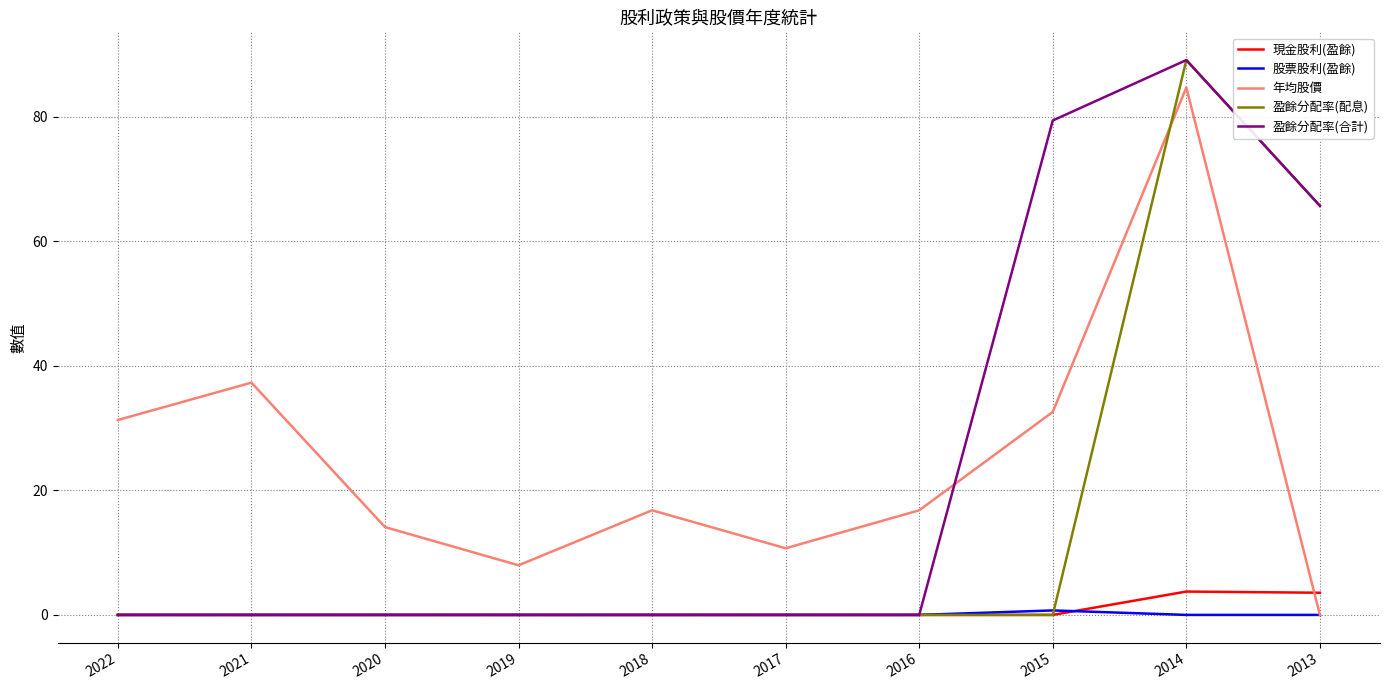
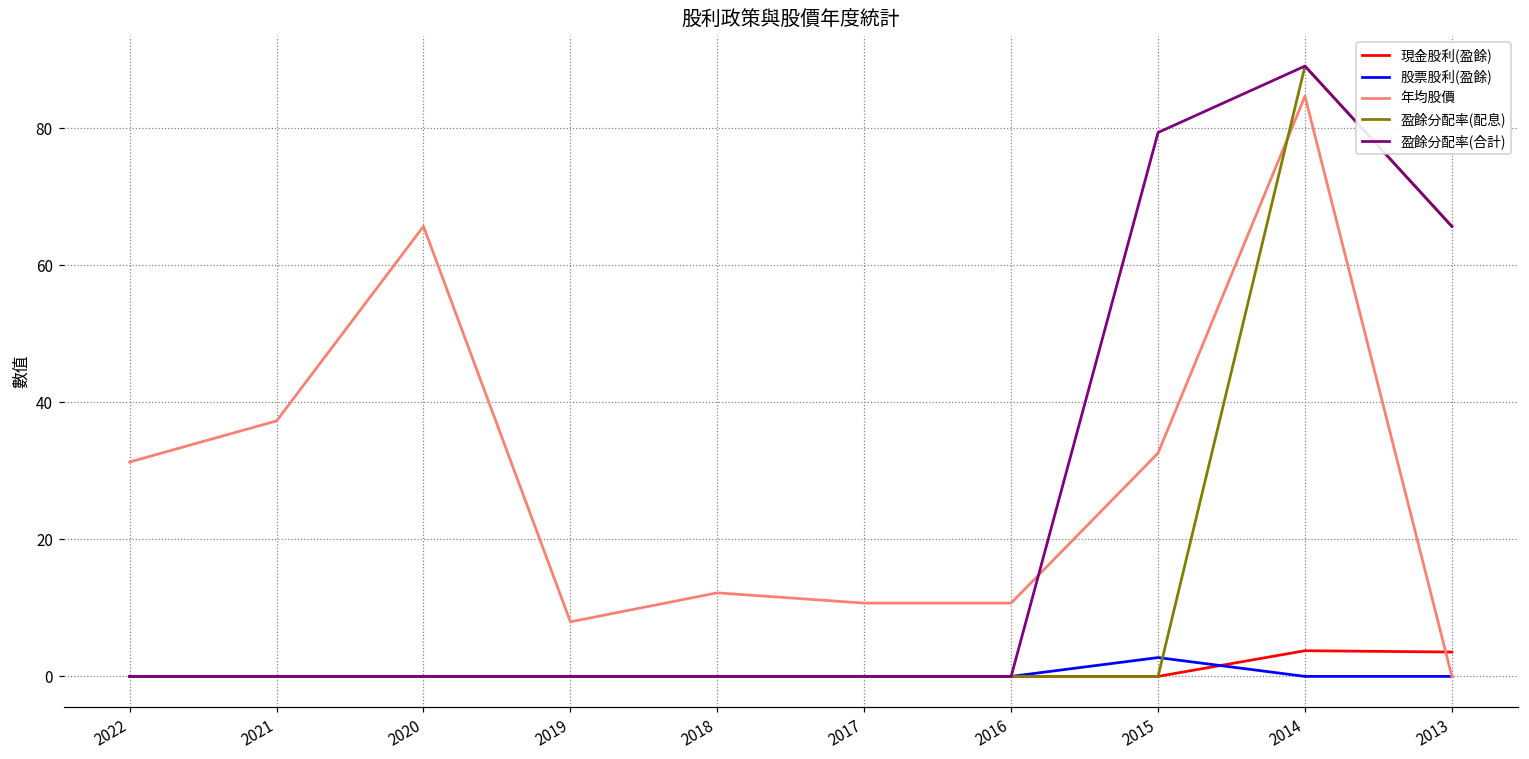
年均股價, 2020: 14 -> 66
年均股價, 2018: 17 -> 12
年均股價, 2016: 17 -> 11
股票股利(盈餘), 2015: 1 -> 3
